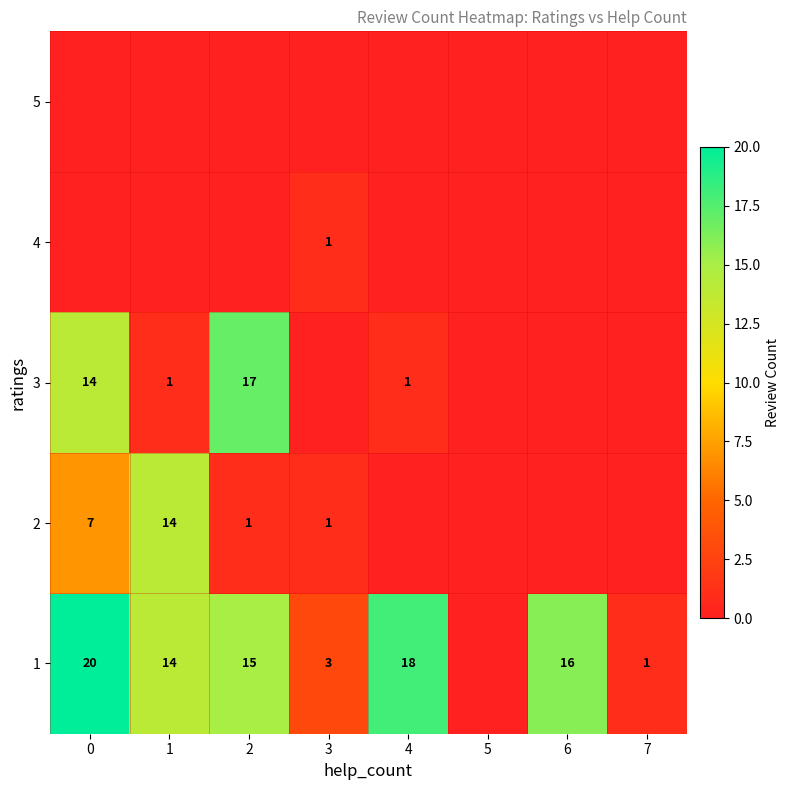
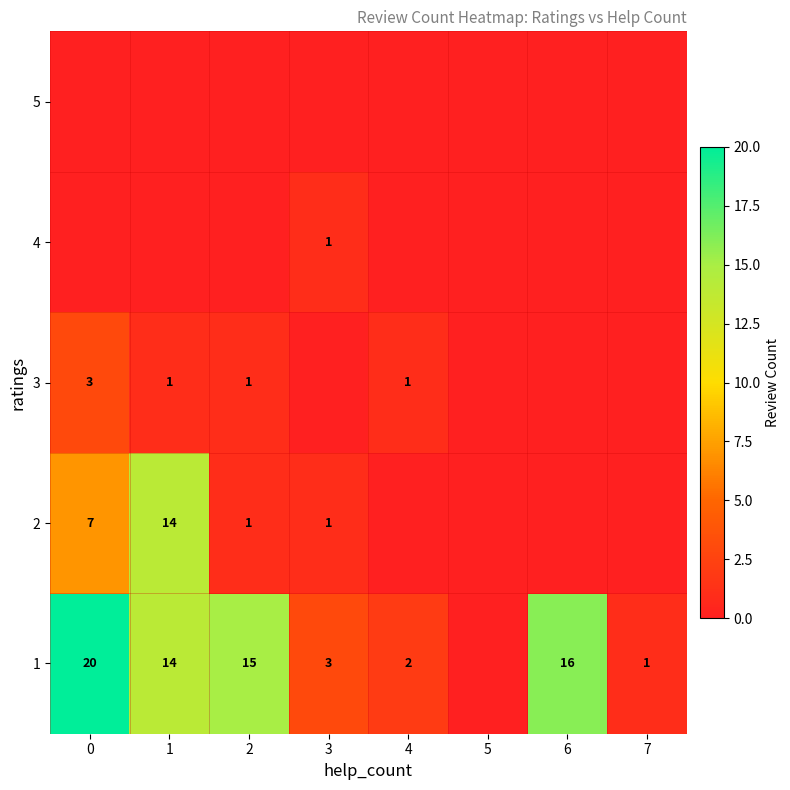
3, 0: 14 -> 3
3, 2: 17 -> 1
1, 4: 18 -> 2
